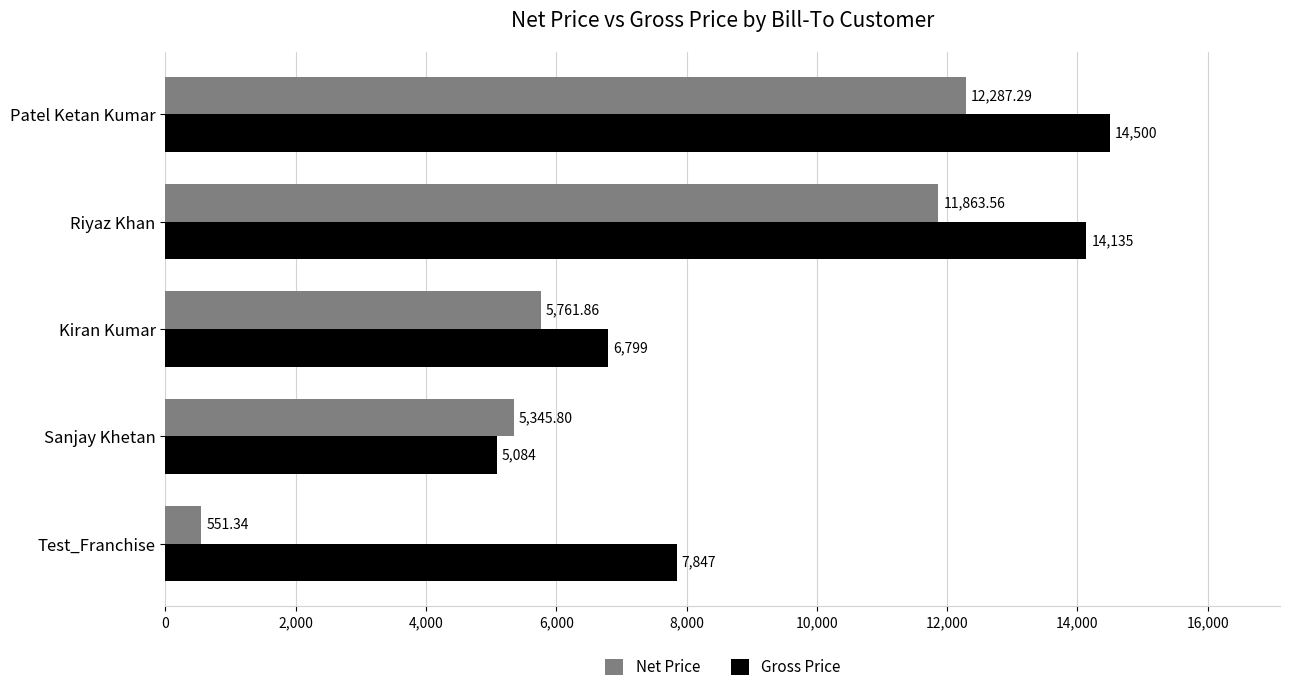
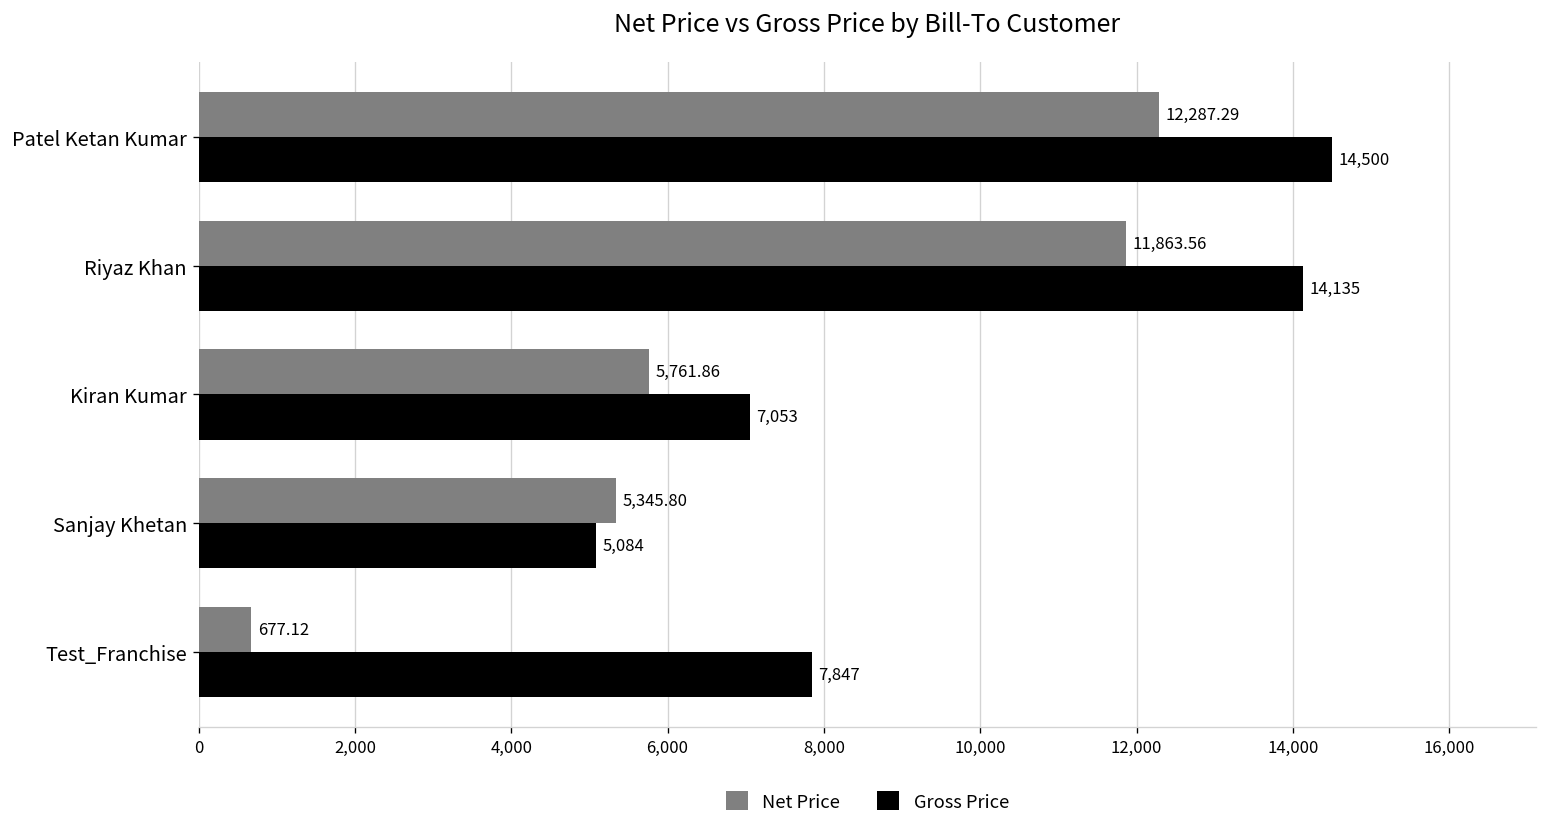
Gross Price, Kiran Kumar: 6,799 -> 7,053
Net Price, Test_Franchise: 551.34 -> 677.12
